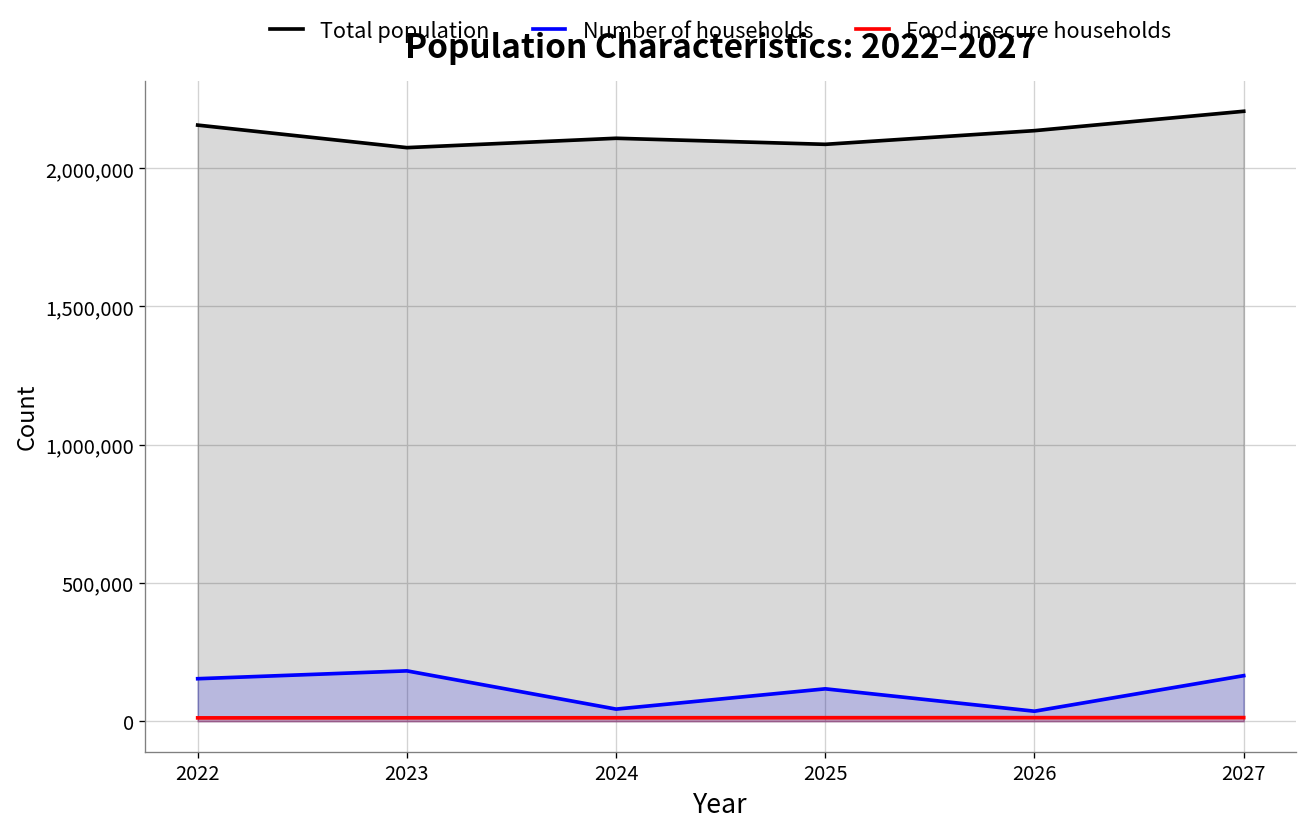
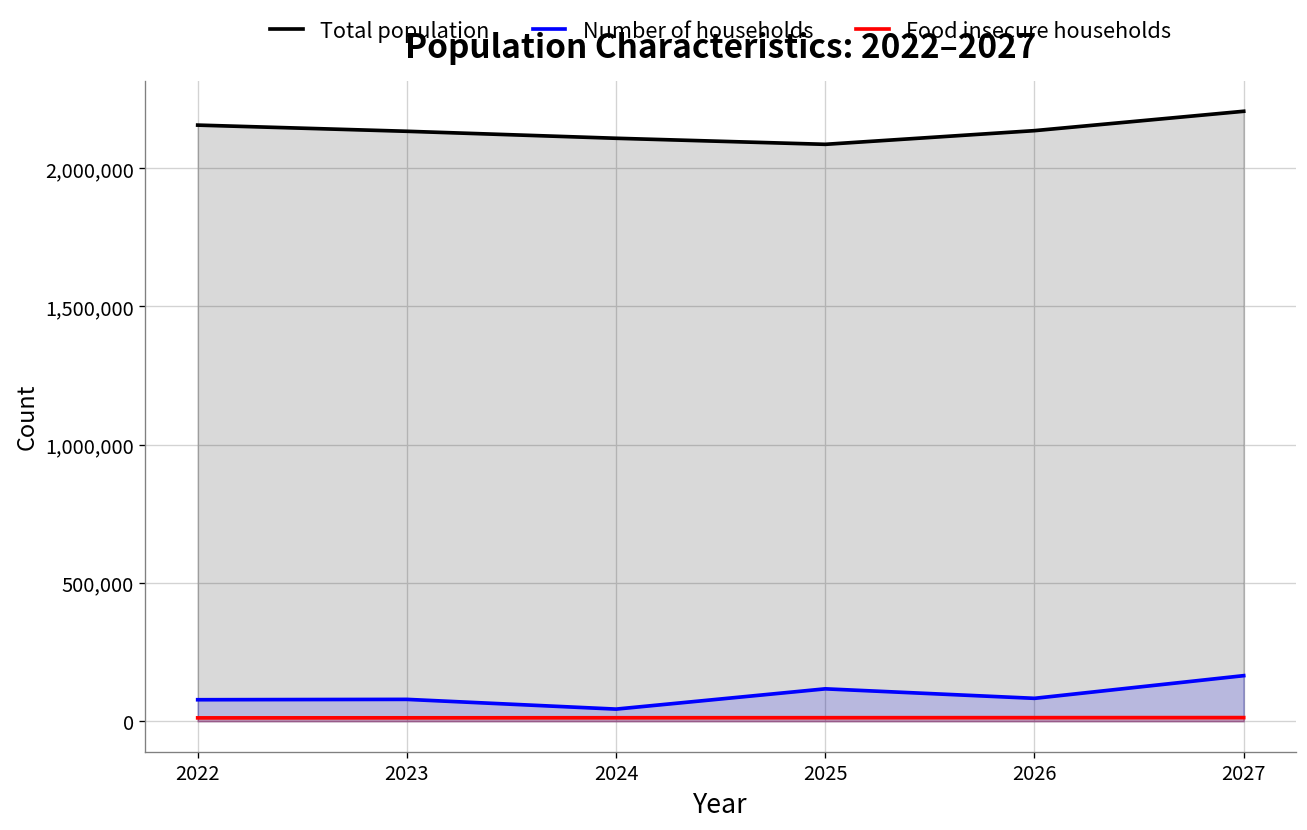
Number of households, 2022: 150,000 -> 80,000
Total population, 2023: 2,070,000 -> 2,130,000
Number of households, 2023: 180,000 -> 80,000
Number of households, 2026: 40,000 -> 80,000
